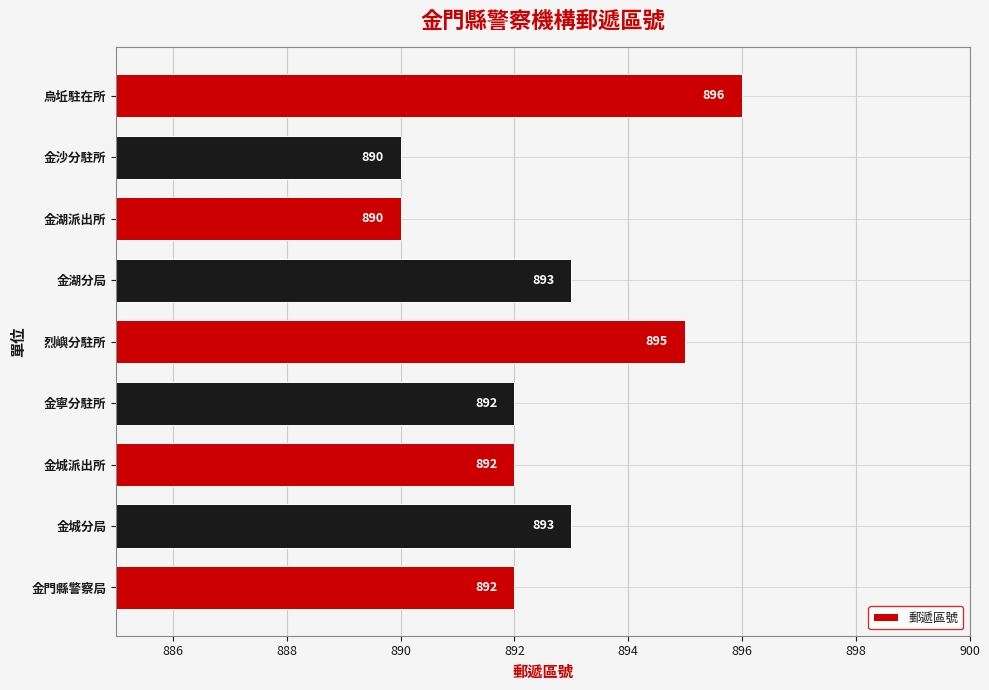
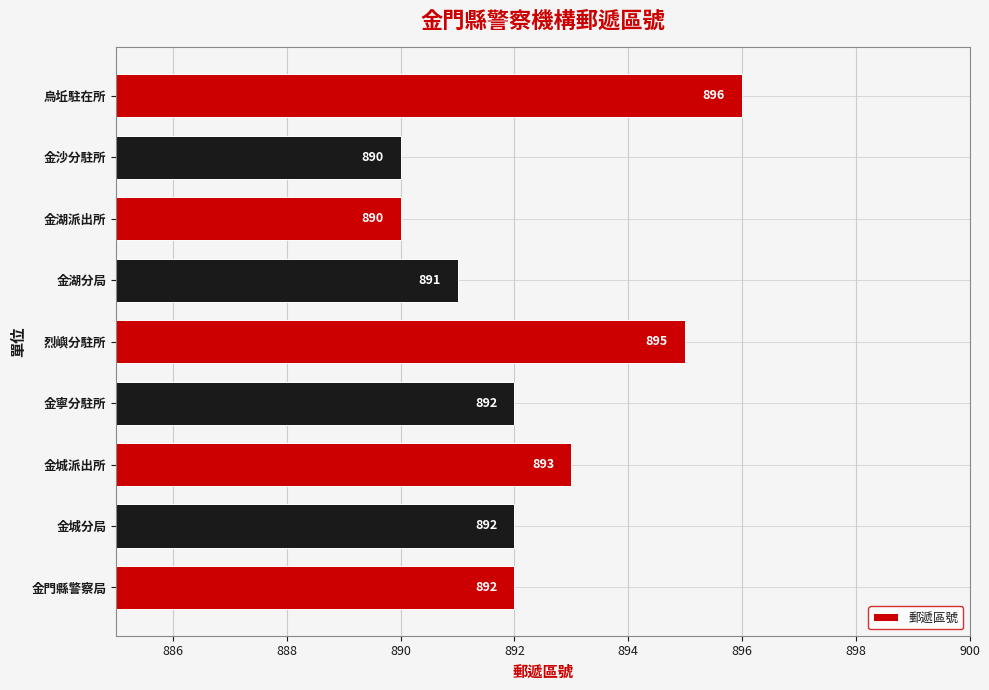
金湖分局: 893 -> 891
金城派出所: 892 -> 893
金城分局: 893 -> 892
